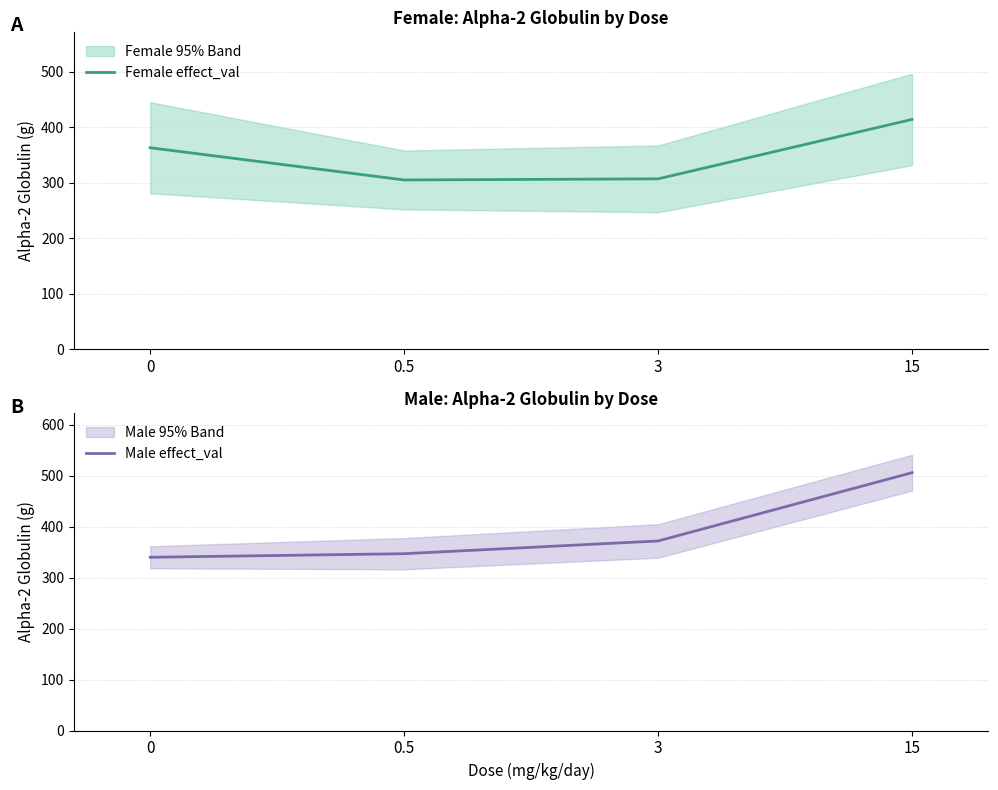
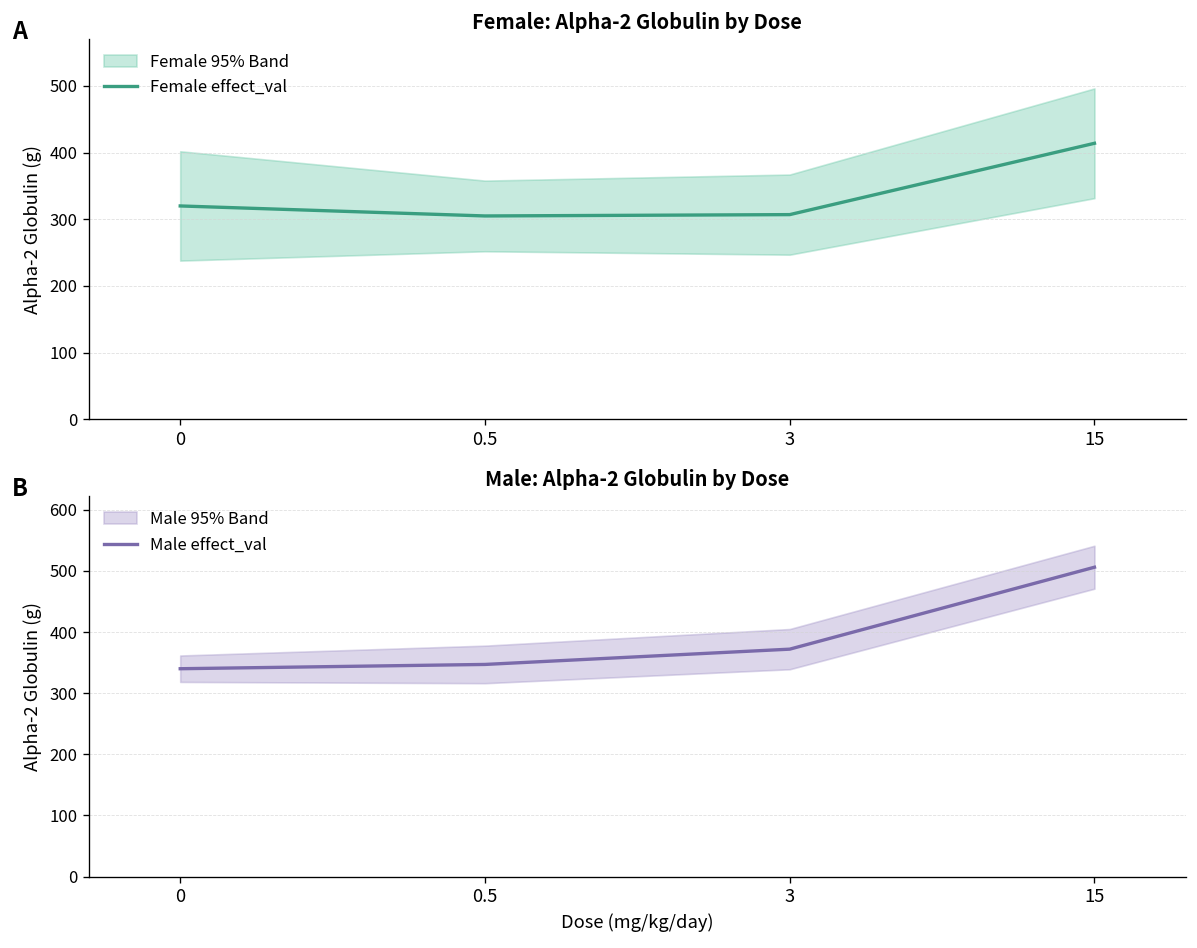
Female: Alpha-2 Globulin by Dose, Female effect_val, 0: 360 -> 320
